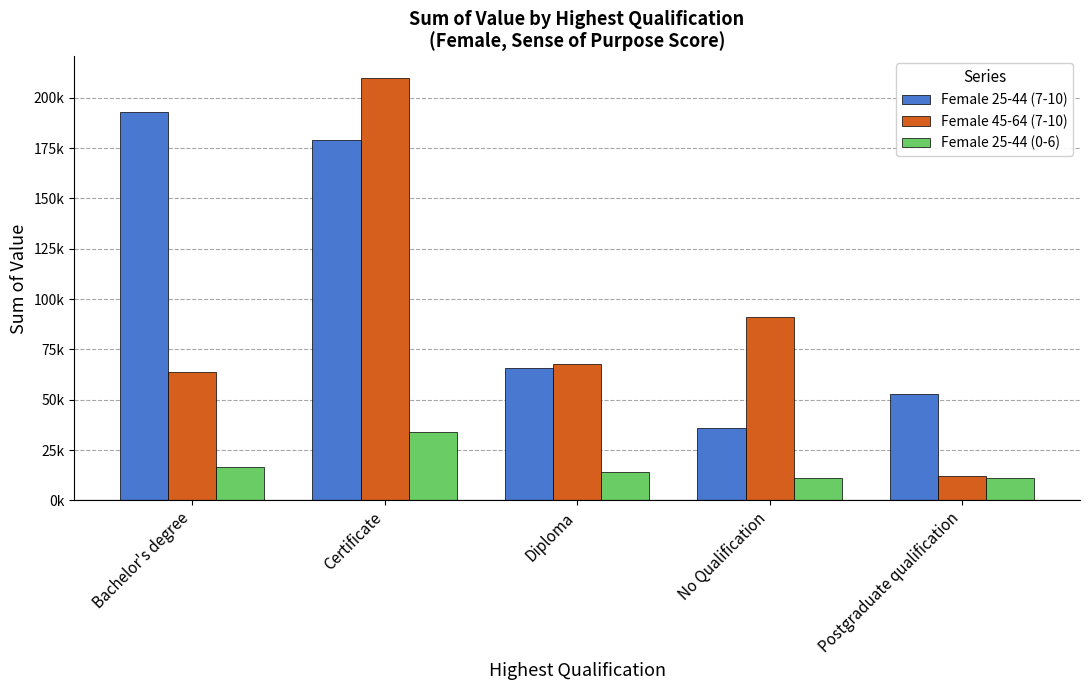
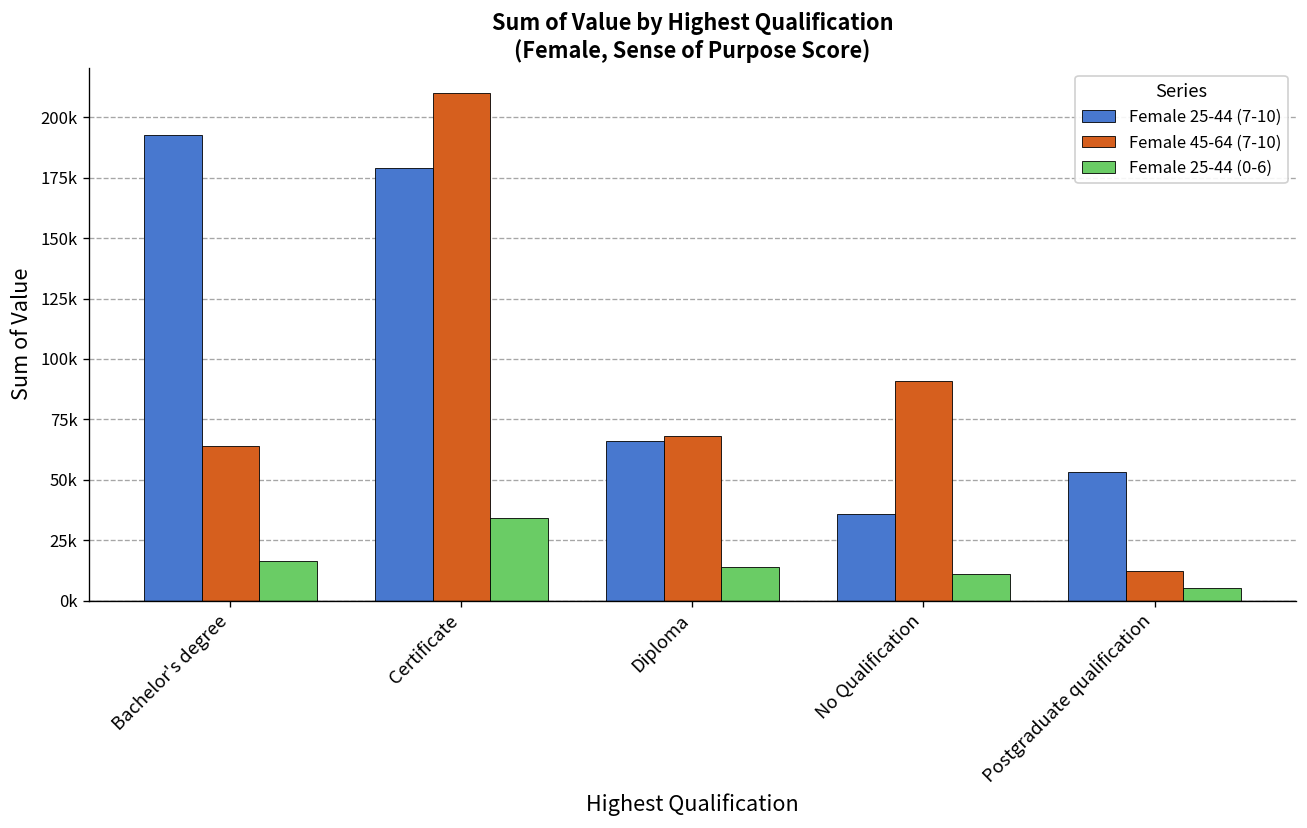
Female 25-44 (0-6), Postgraduate qualification: 11000 -> 5000
